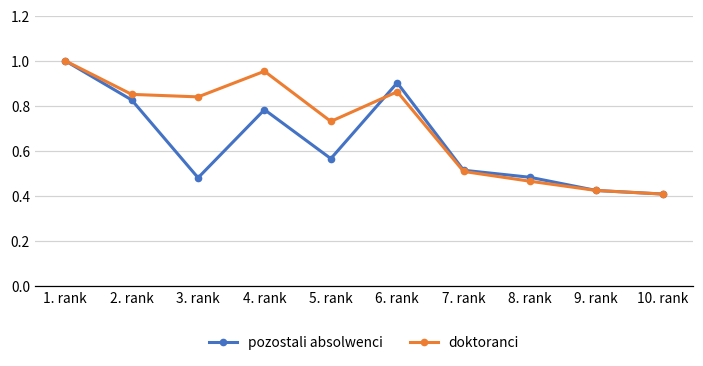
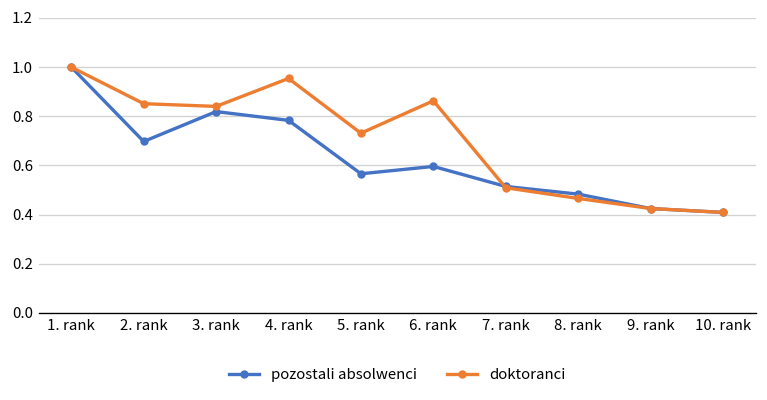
pozostali absolwenci, 2. rank: 0.83 -> 0.70
pozostali absolwenci, 3. rank: 0.48 -> 0.82
pozostali absolwenci, 6. rank: 0.90 -> 0.60
